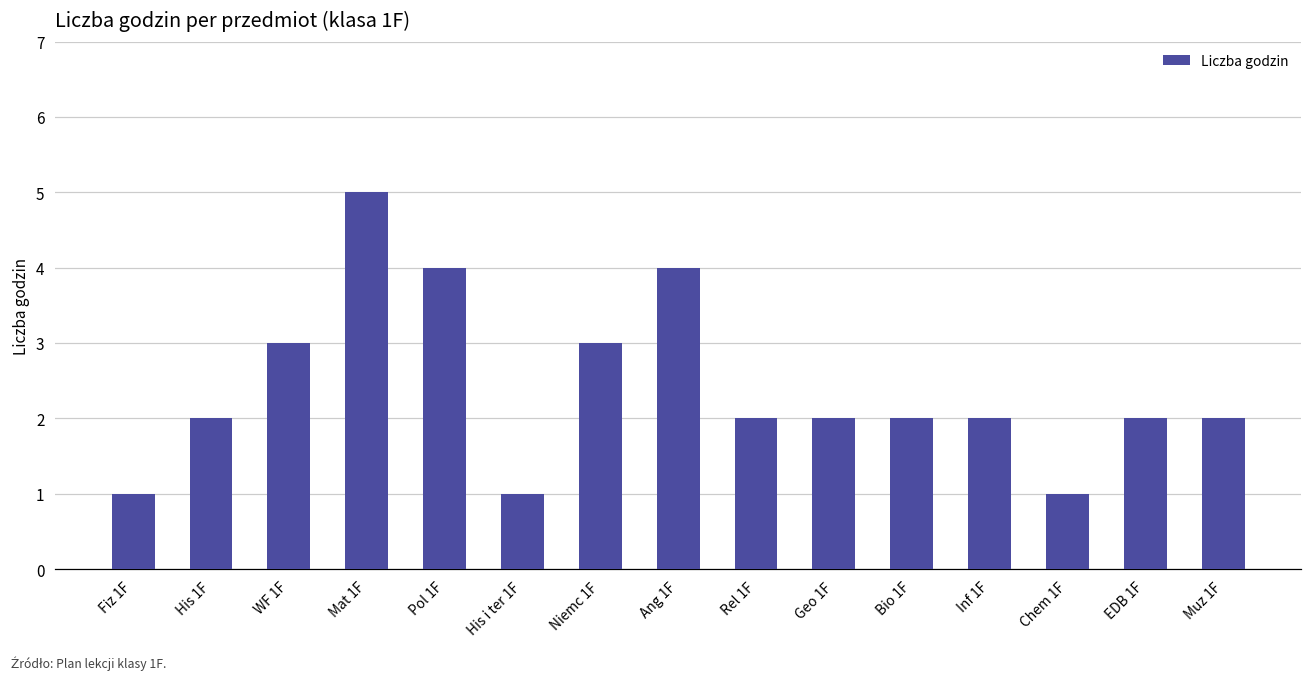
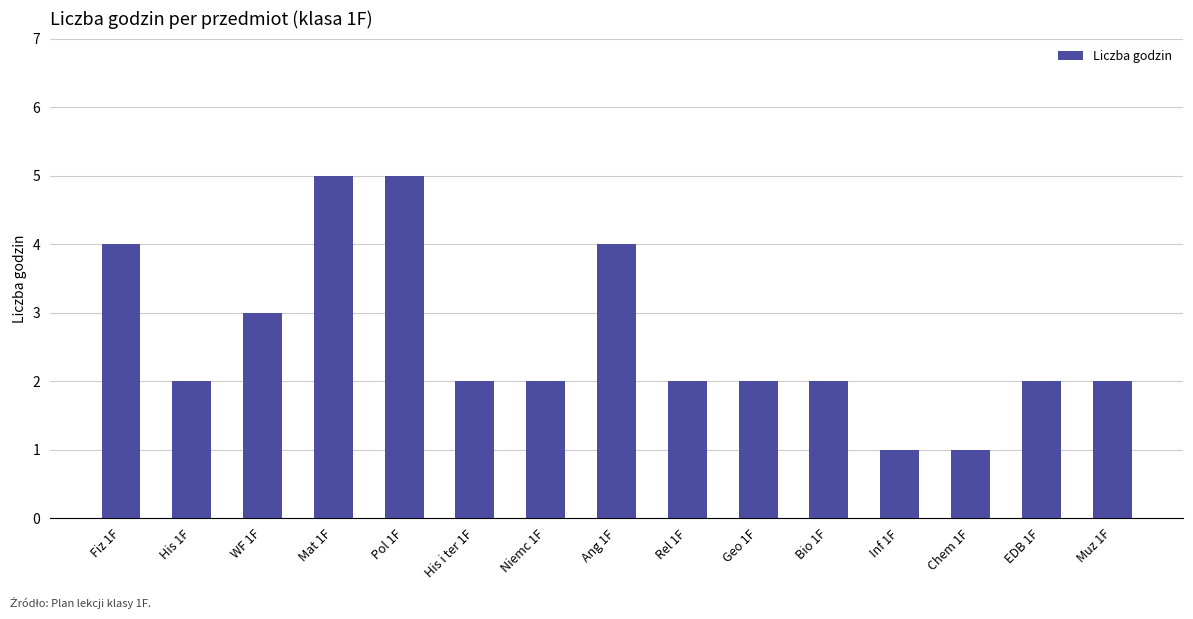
Fiz 1F: 1 -> 4
Pol 1F: 4 -> 5
His i ter 1F: 1 -> 2
Niemc 1F: 3 -> 2
Inf 1F: 2 -> 1
